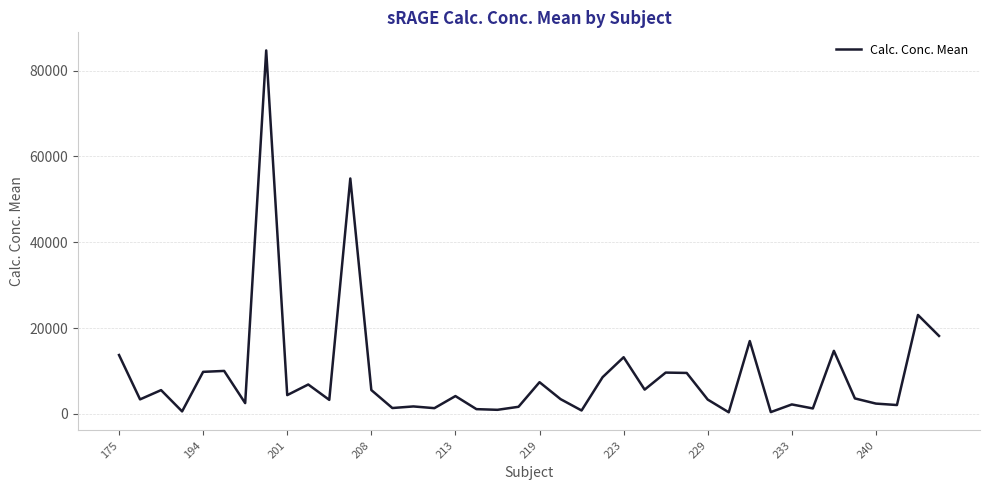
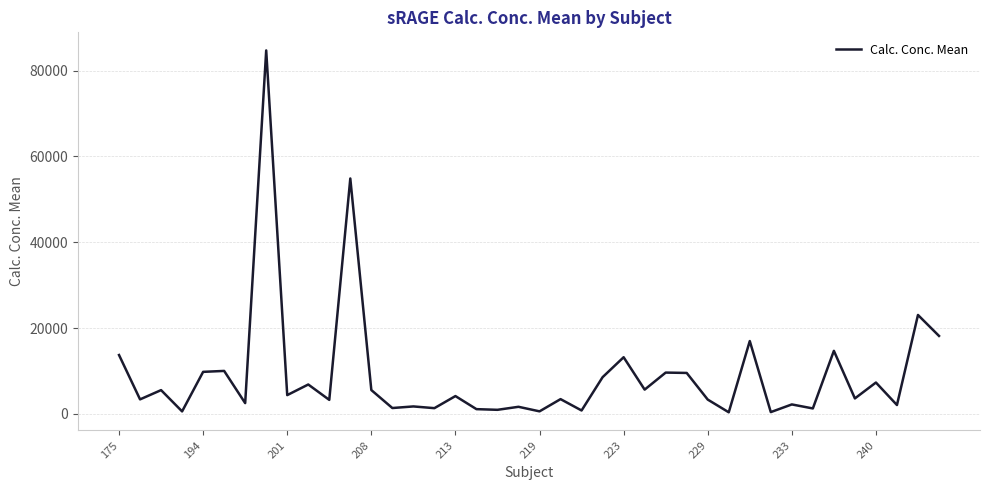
219: 7000 -> 1000
240: 2000 -> 7000
